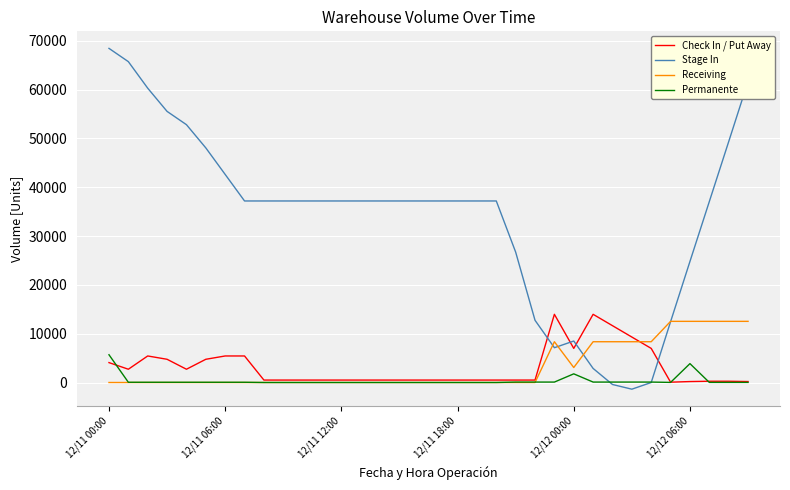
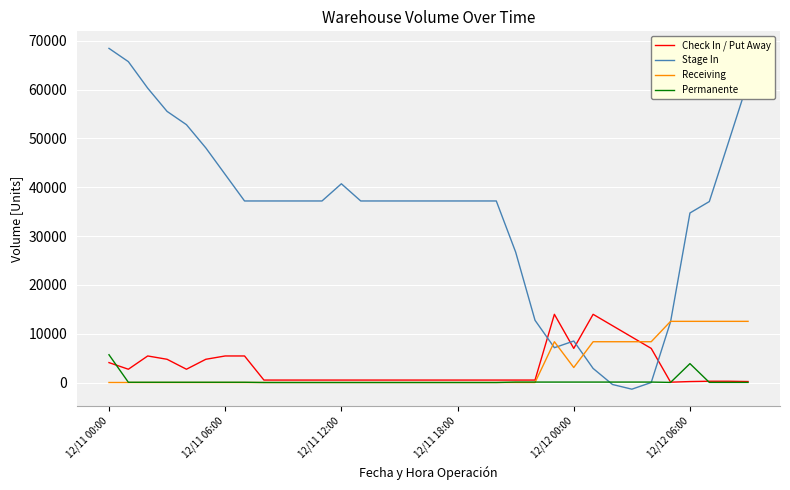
Stage In, 12/11 12:00: 37000 -> 41000
Permanente, 12/12 00:00: 2000 -> 0
Stage In, 12/12 06:00: 25000 -> 35000
